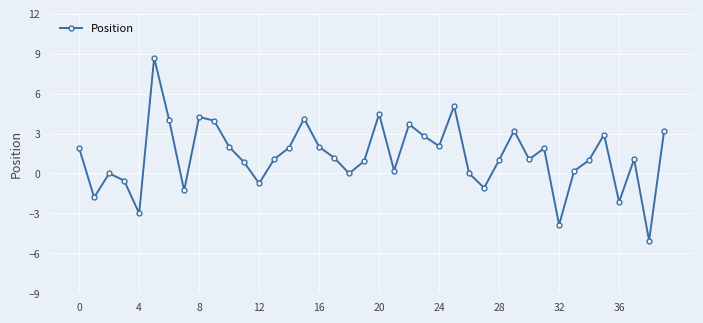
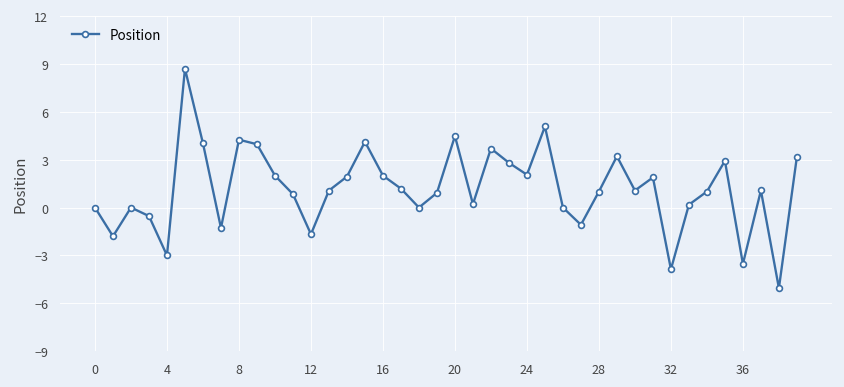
0: 1.9 -> 0.0
12: -0.7 -> -1.7
36: -2.1 -> -3.5
